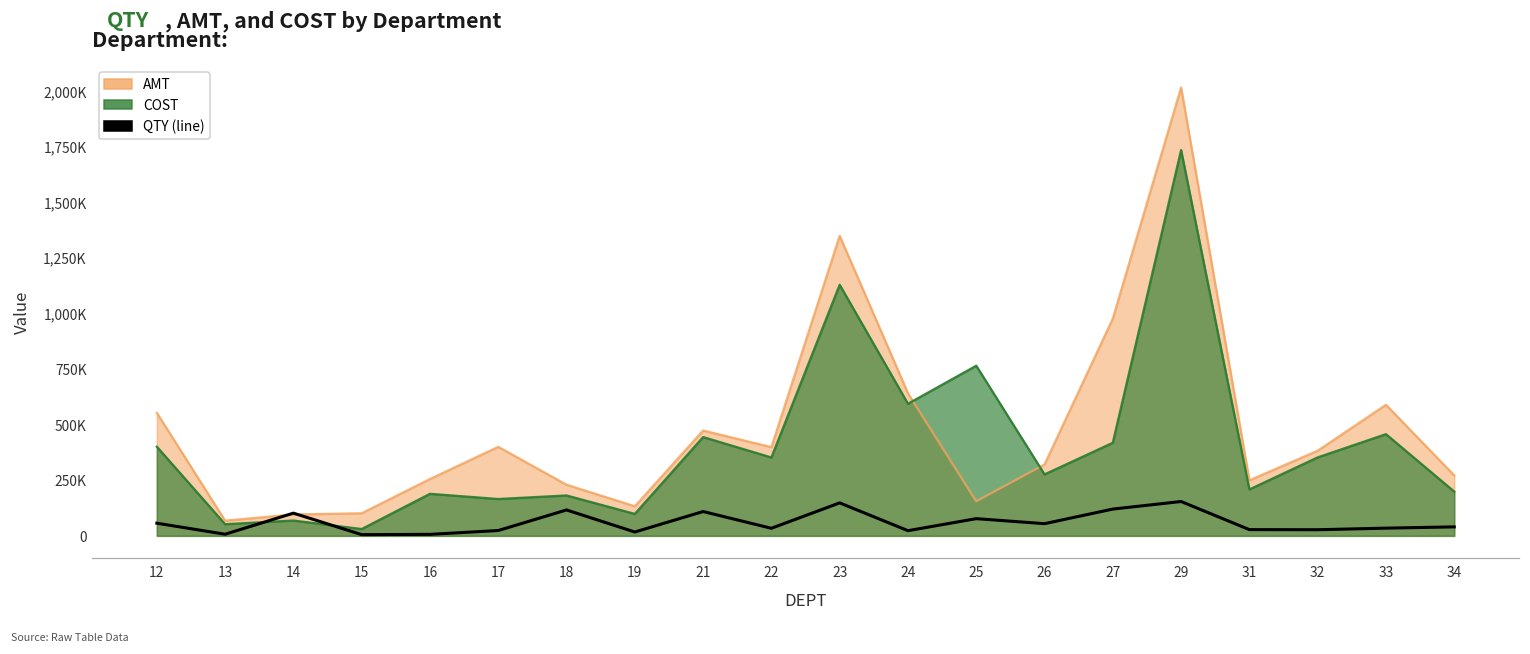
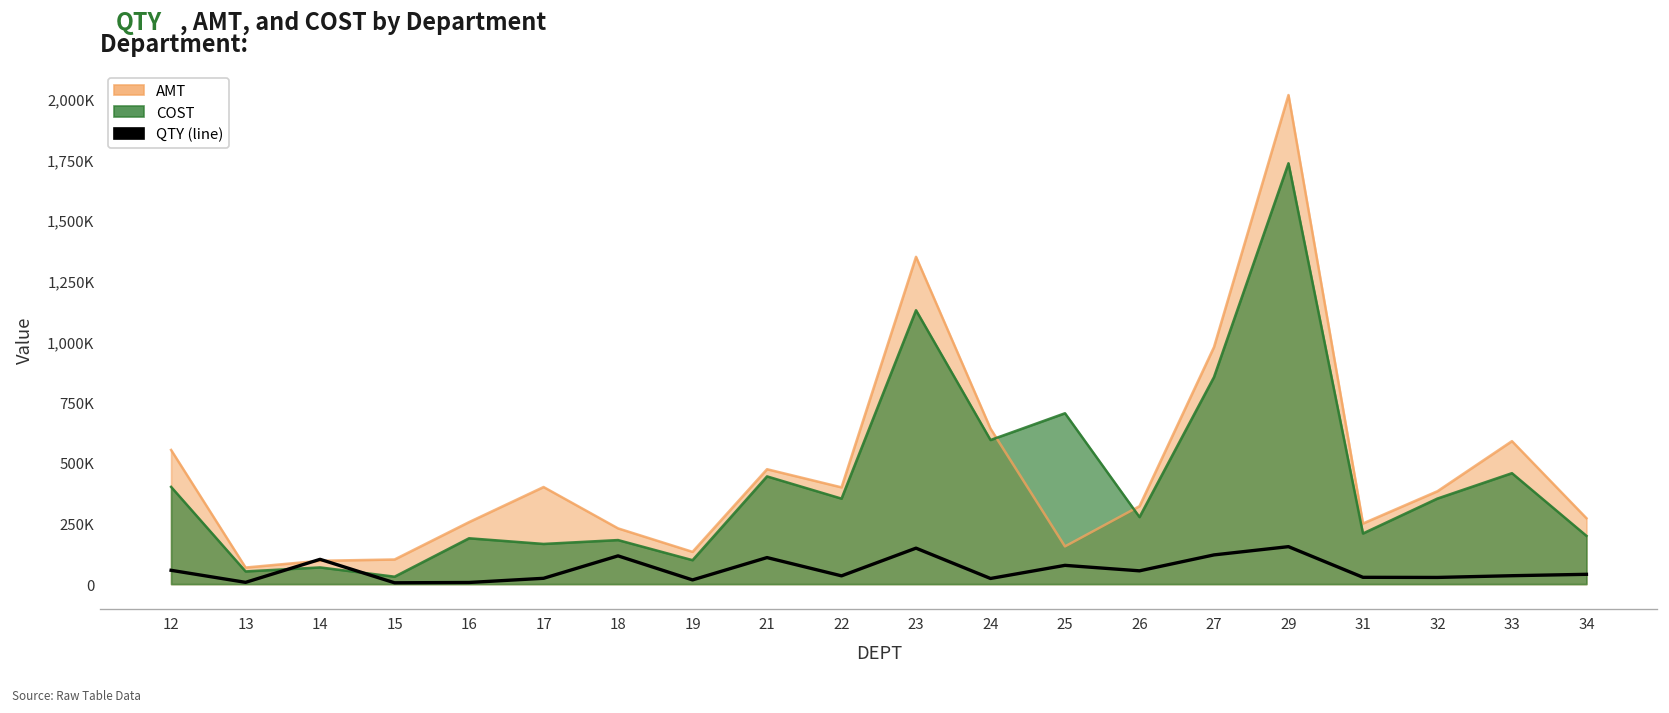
COST, 25: 760,000 -> 700,000
COST, 27: 420,000 -> 850,000
